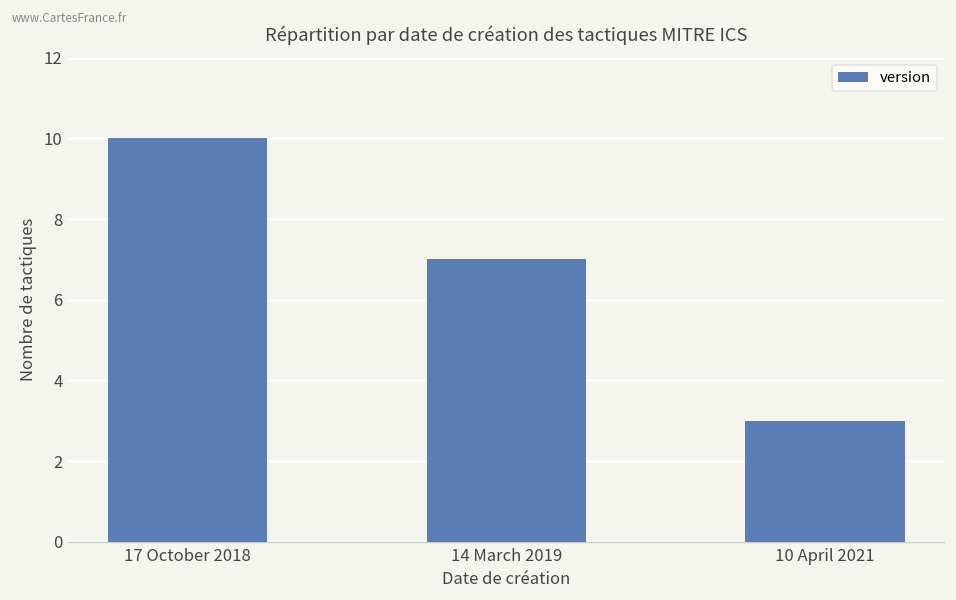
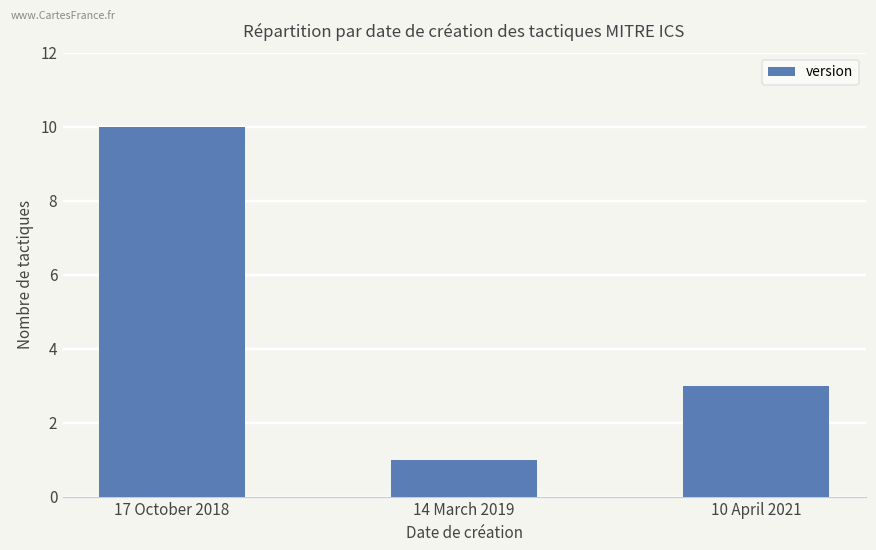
14 March 2019: 7 -> 1
